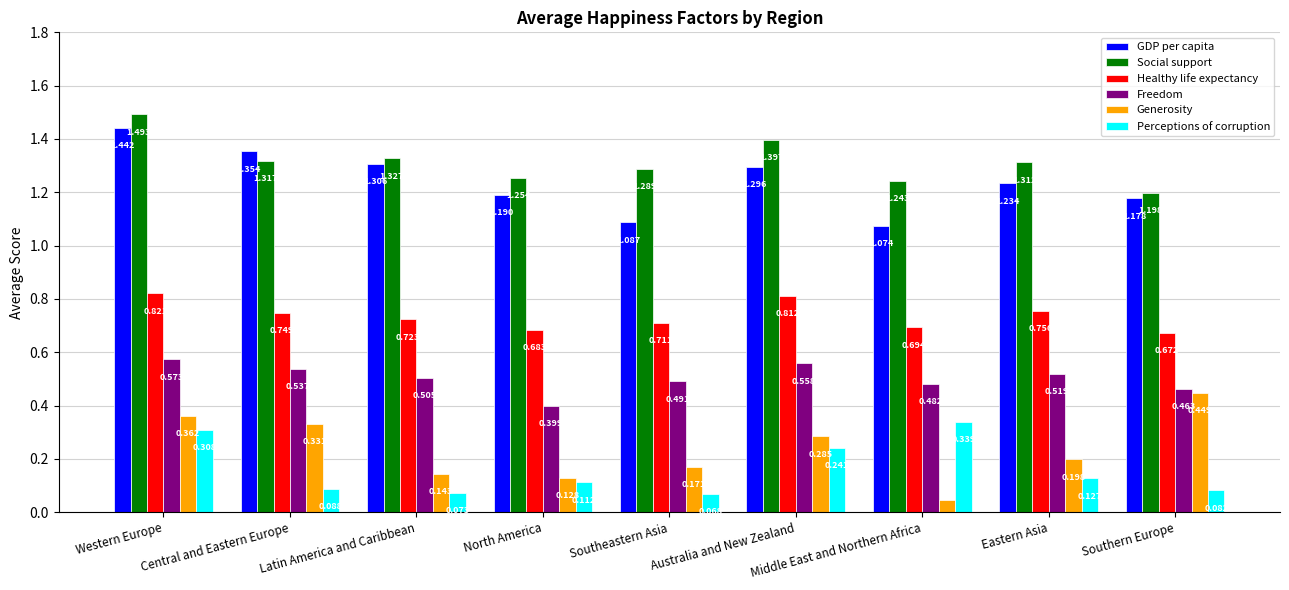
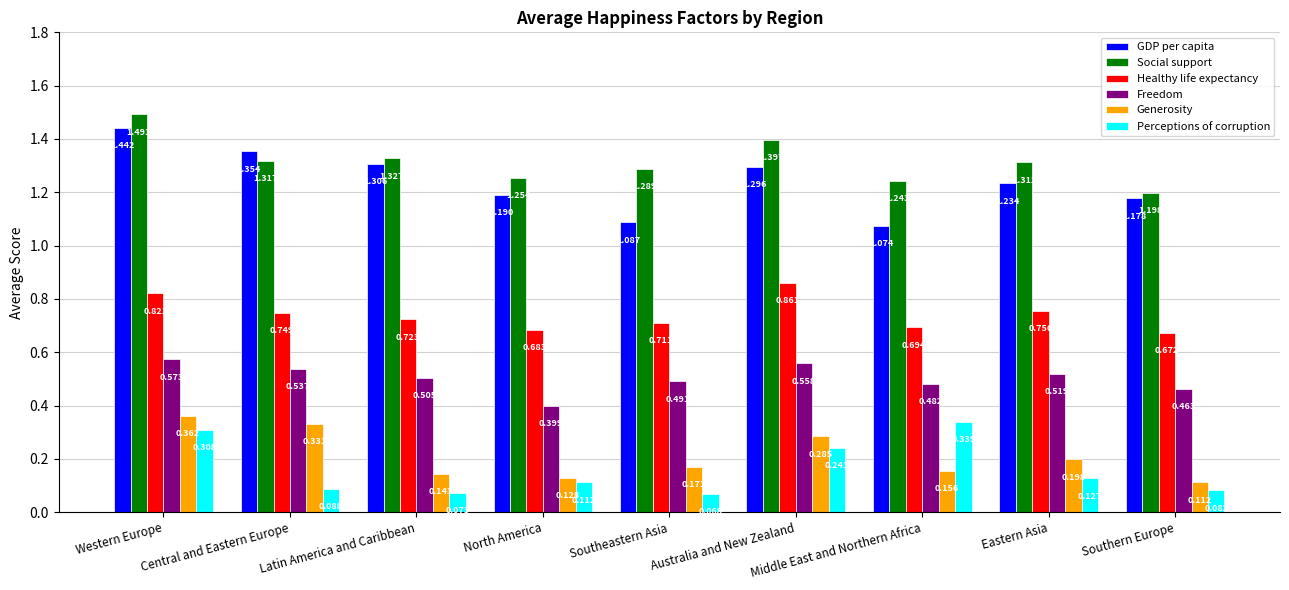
Healthy life expectancy, Australia and New Zealand: 0.812 -> 0.861
Generosity, Middle East and Northern Africa: 0.05 -> 0.16
Generosity, Southern Europe: 0.449 -> 0.112
